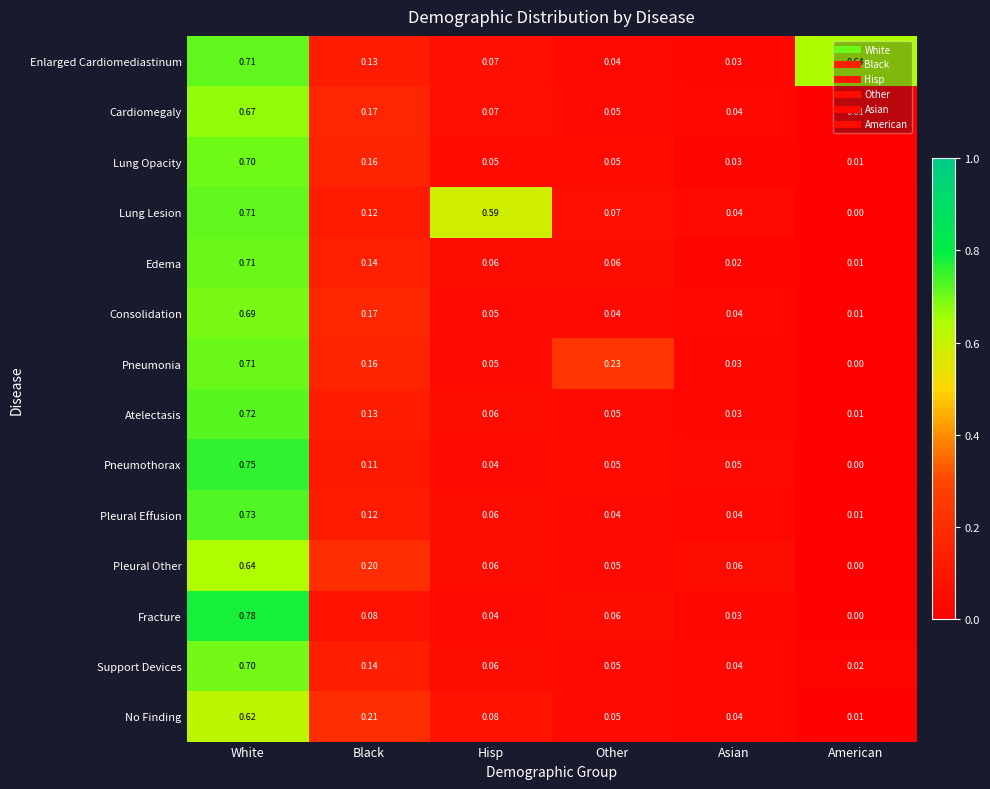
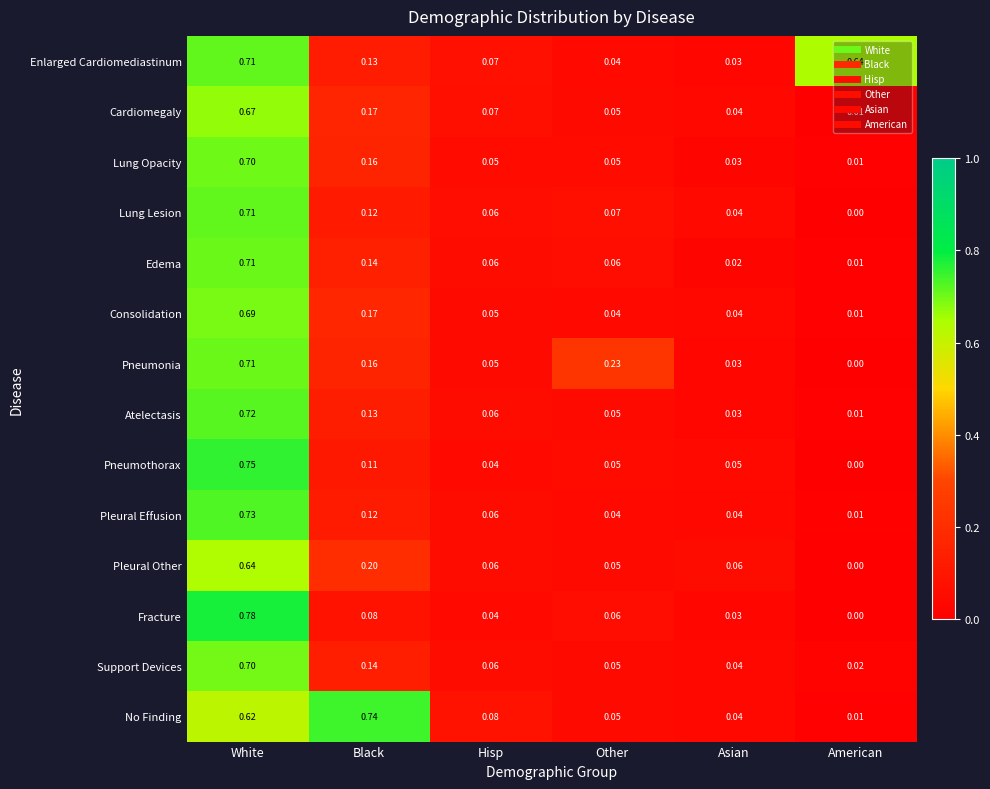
Lung Lesion, Hisp: 0.59 -> 0.06
No Finding, Black: 0.21 -> 0.74
